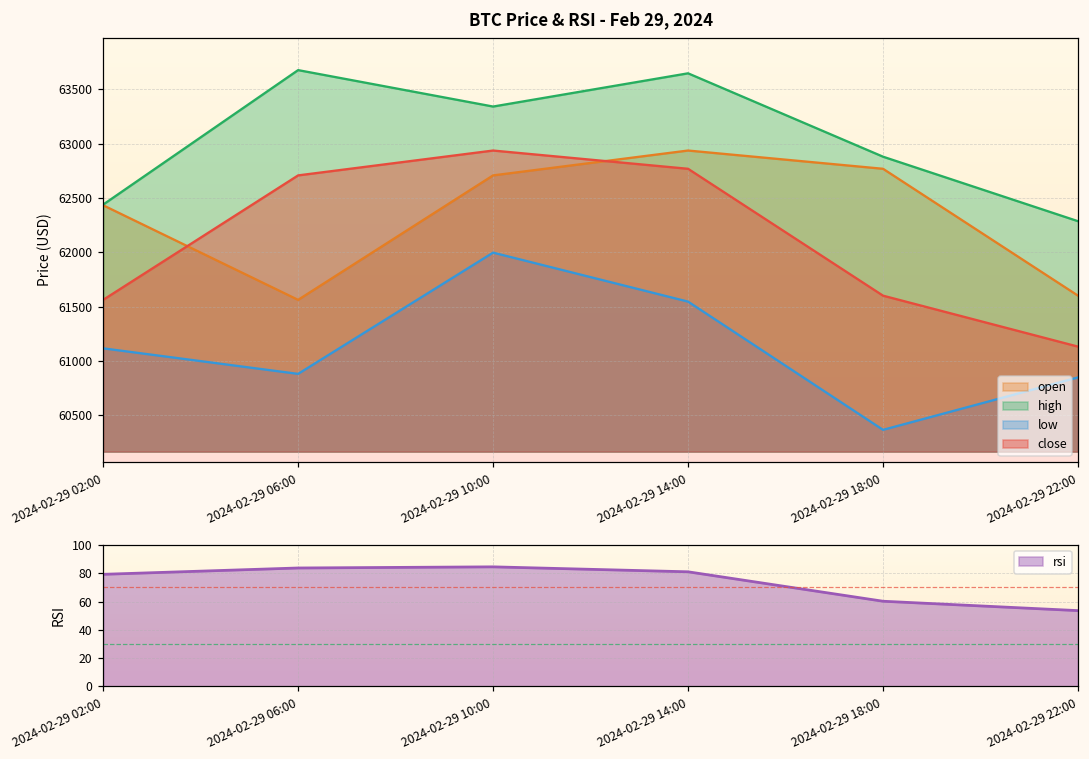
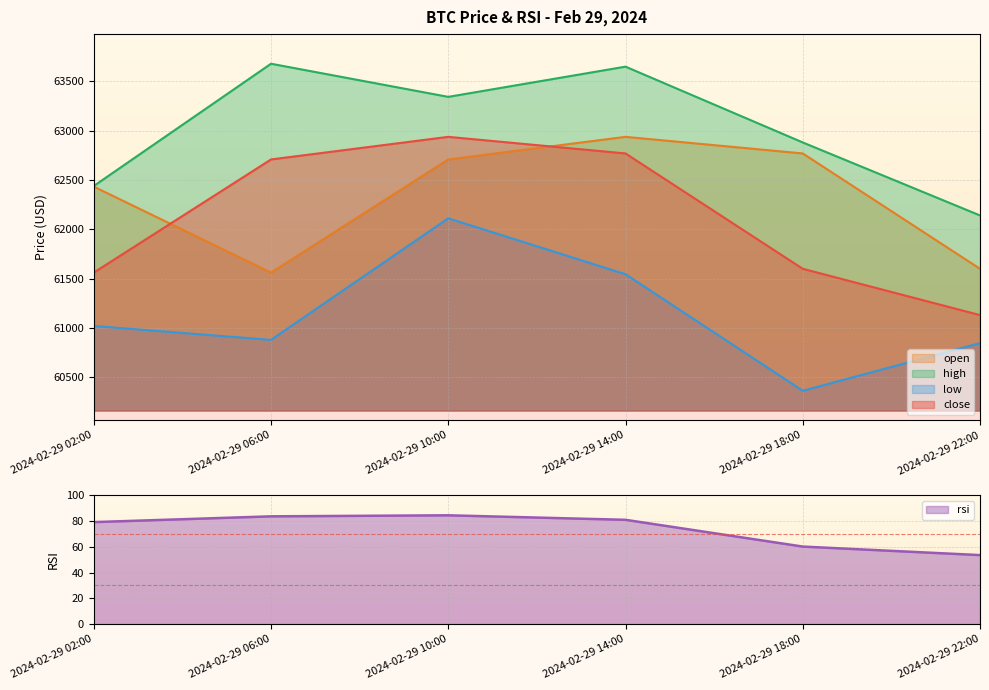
BTC Price & RSI - Feb 29, 2024, low, 2024-02-29 02:00: 61100 -> 61000
BTC Price & RSI - Feb 29, 2024, low, 2024-02-29 10:00: 62000 -> 62100
BTC Price & RSI - Feb 29, 2024, high, 2024-02-29 22:00: 62300 -> 62100
